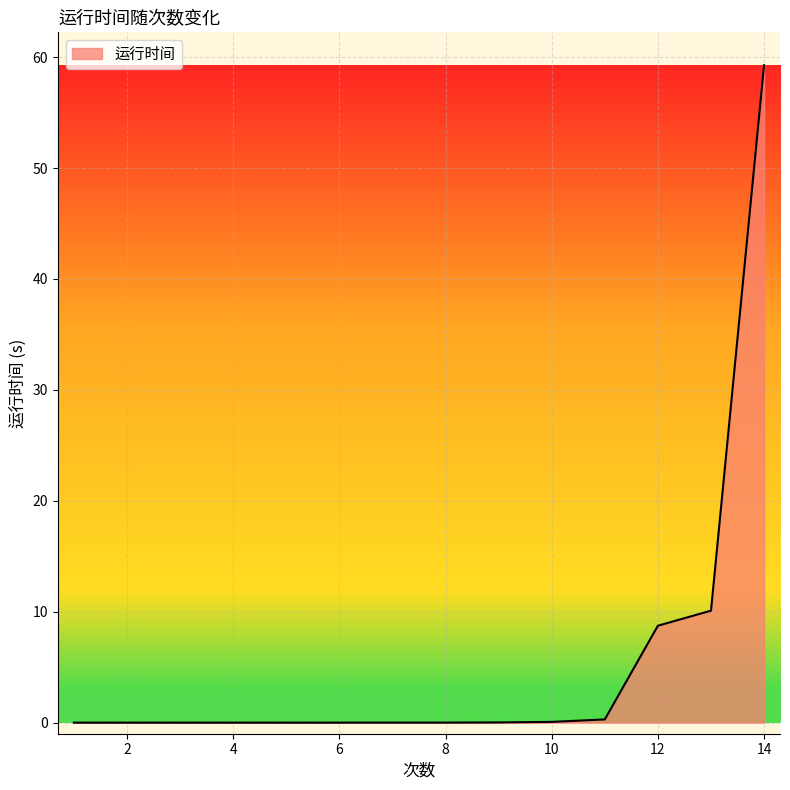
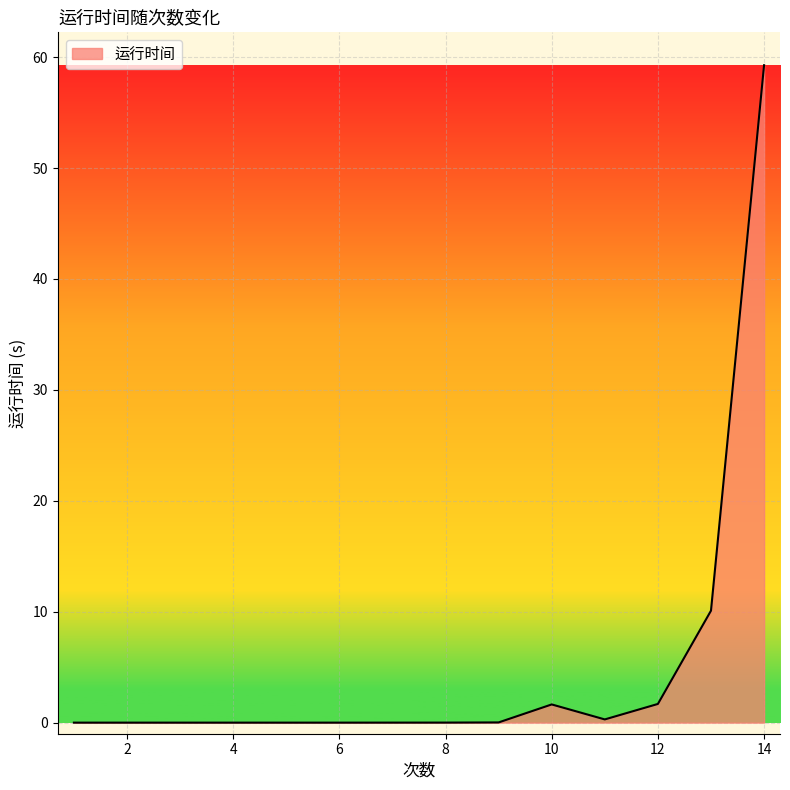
10: 0.1 -> 1.6
12: 8.7 -> 1.7
